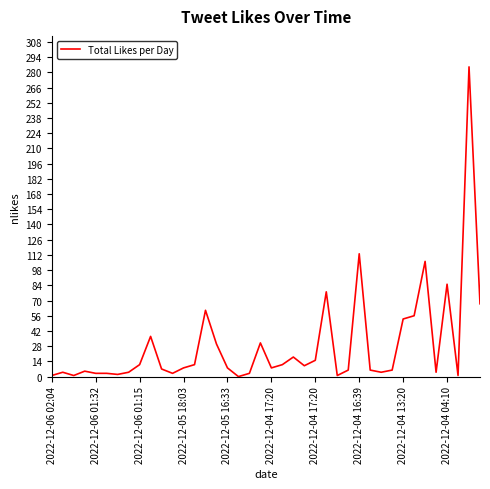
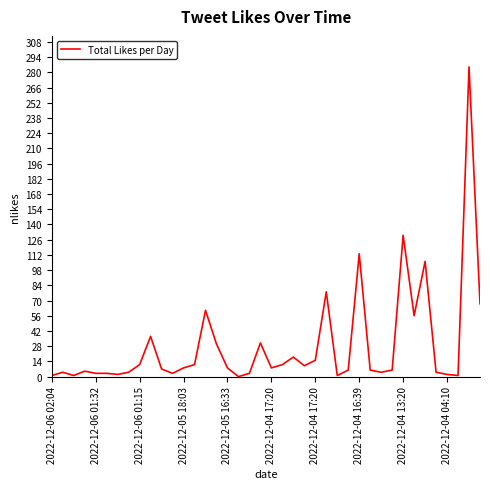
2022-12-04 13:20: 53 -> 130
2022-12-04 04:10: 85 -> 2
